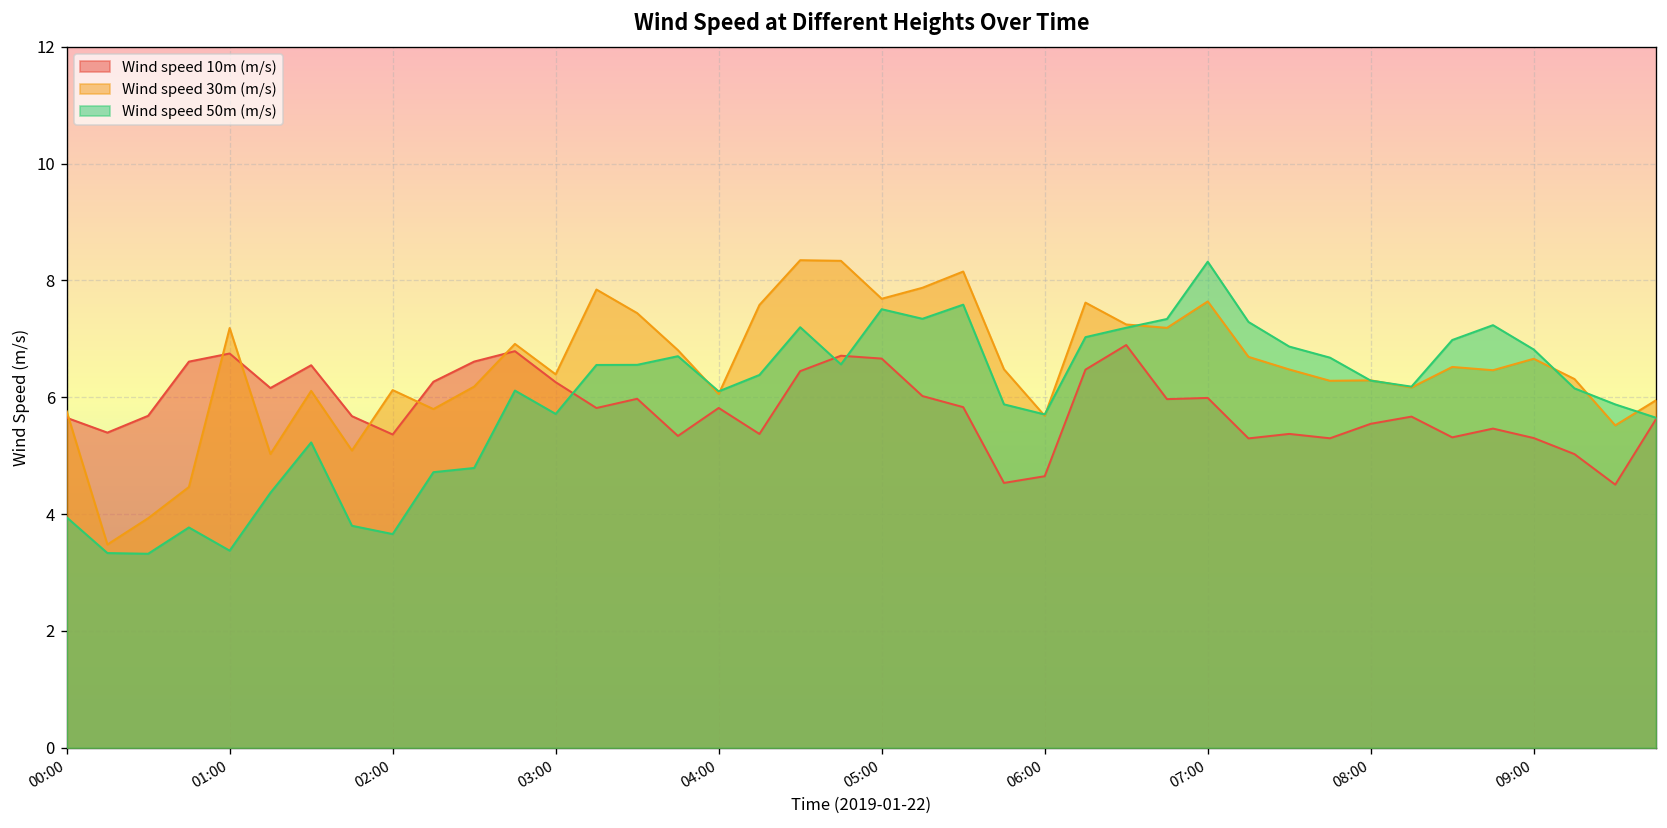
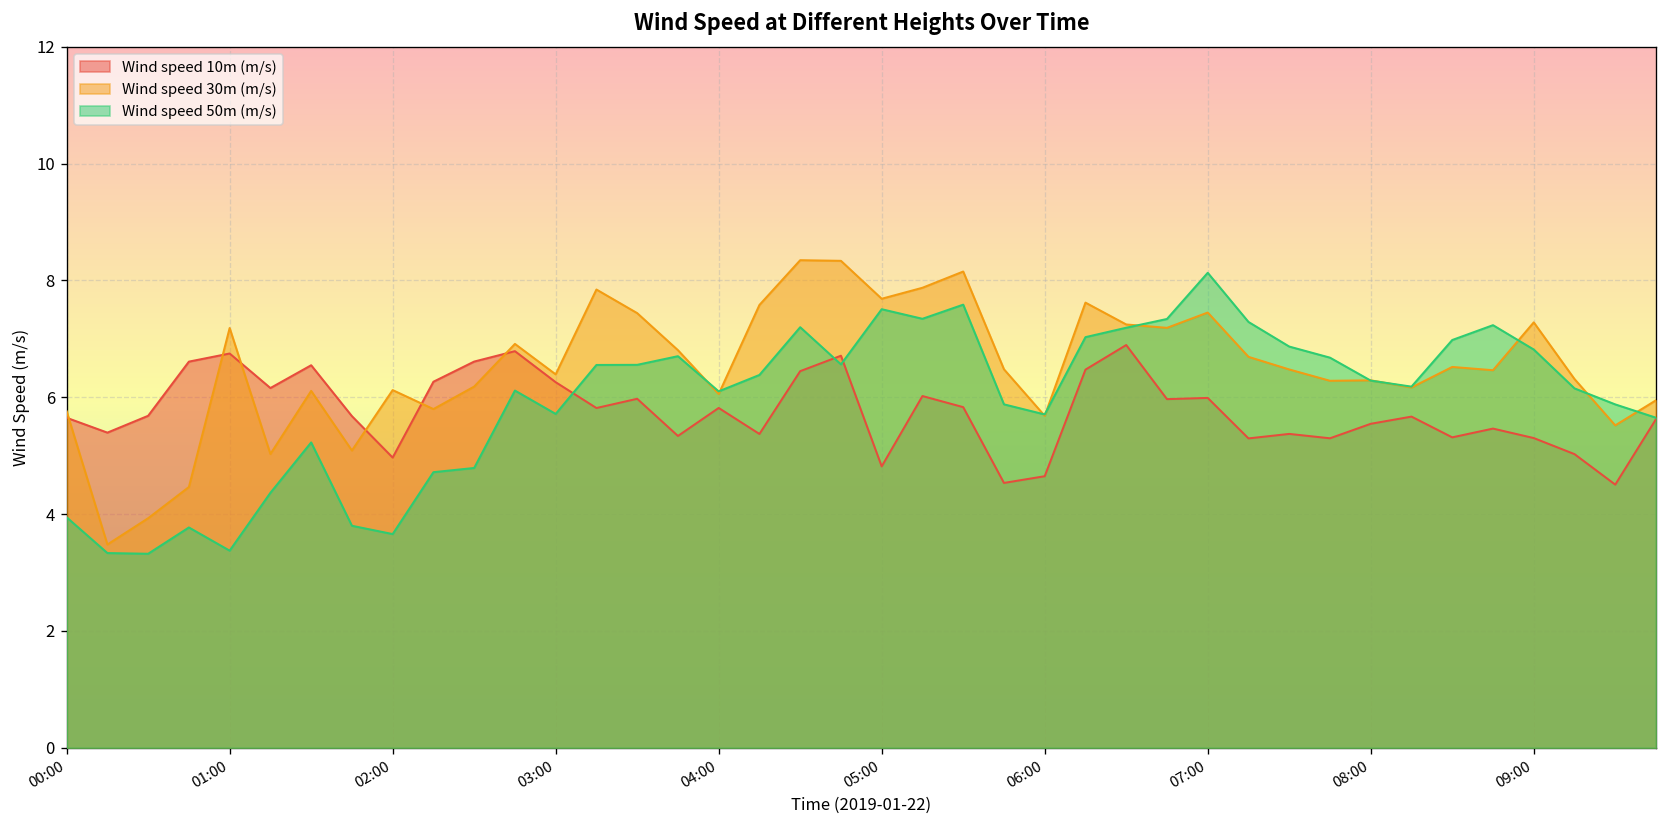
Wind speed 10m (m/s), 02:00: 5.4 -> 5.0
Wind speed 10m (m/s), 05:00: 6.7 -> 4.8
Wind speed 30m (m/s), 07:00: 7.6 -> 7.5
Wind speed 50m (m/s), 07:00: 8.3 -> 8.1
Wind speed 30m (m/s), 09:00: 6.7 -> 7.3
